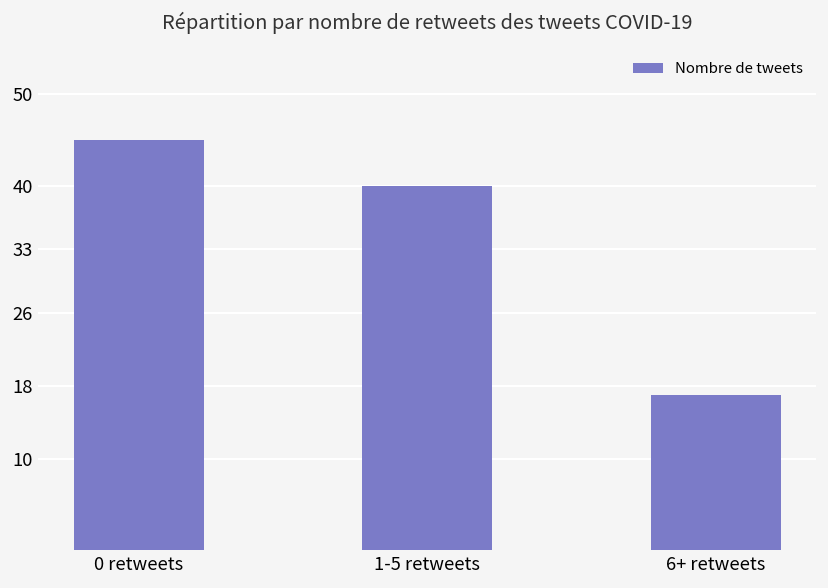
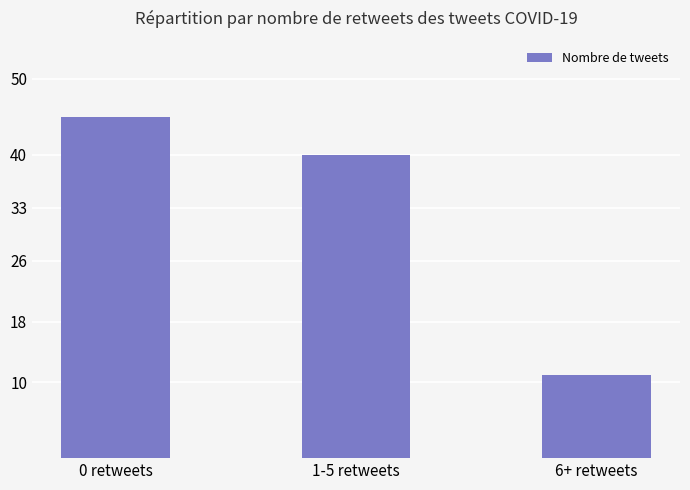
6+ retweets: 17 -> 11
